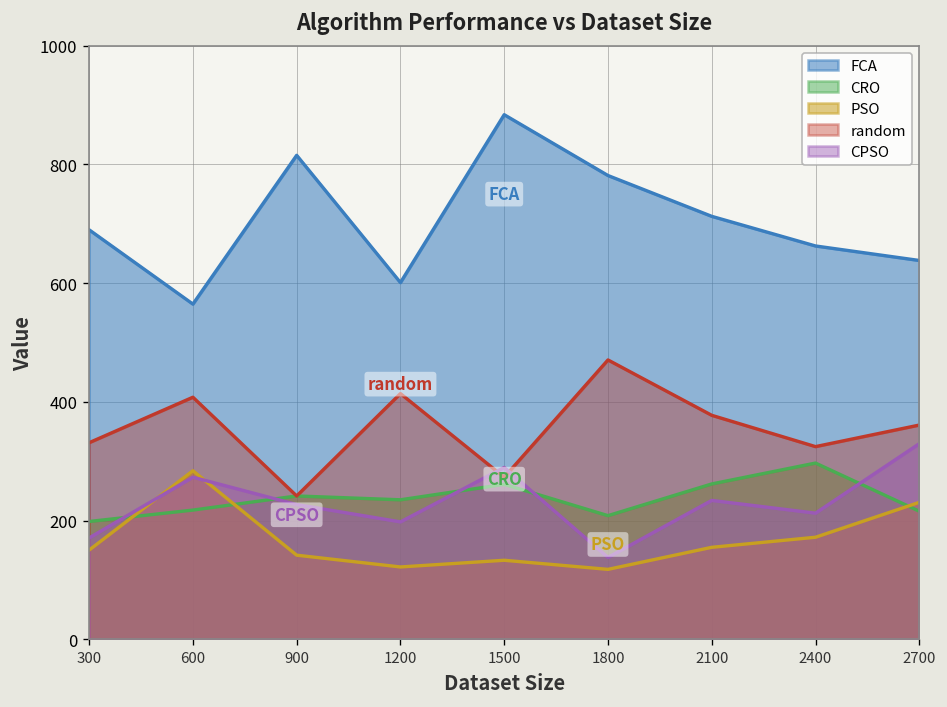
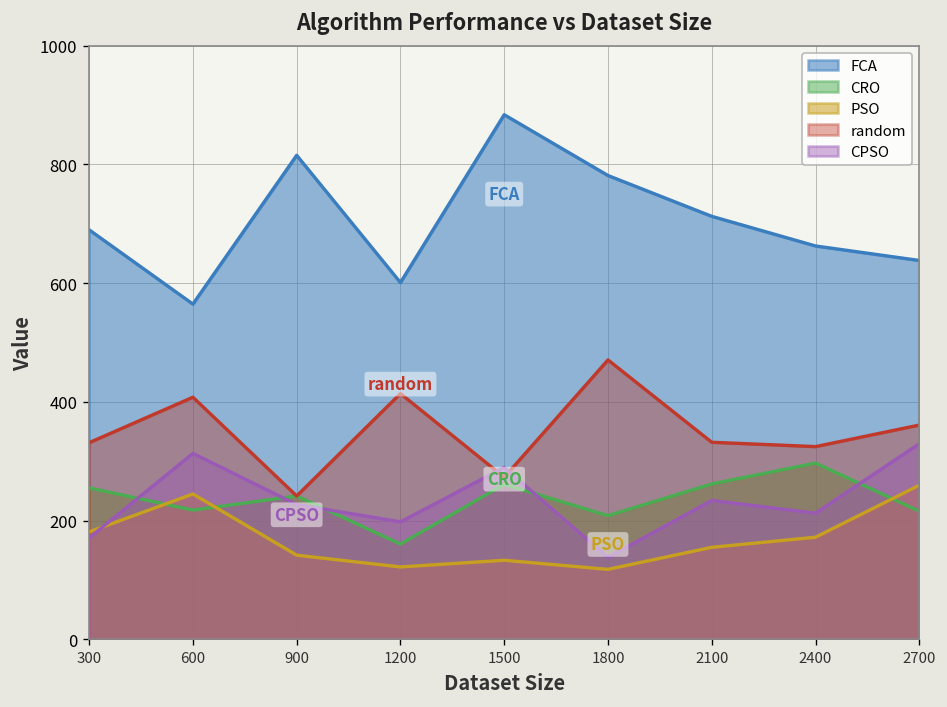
CRO, 300: 200 -> 260
PSO, 300: 150 -> 180
PSO, 600: 280 -> 240
CPSO, 600: 270 -> 310
CRO, 1200: 240 -> 160
random, 2100: 380 -> 330
PSO, 2700: 230 -> 260
